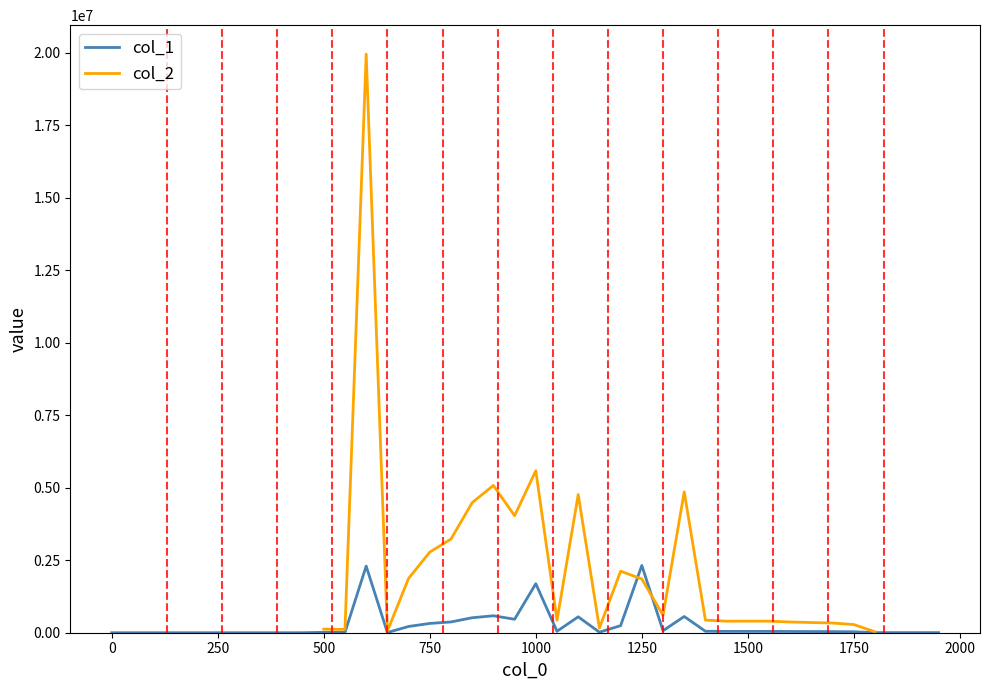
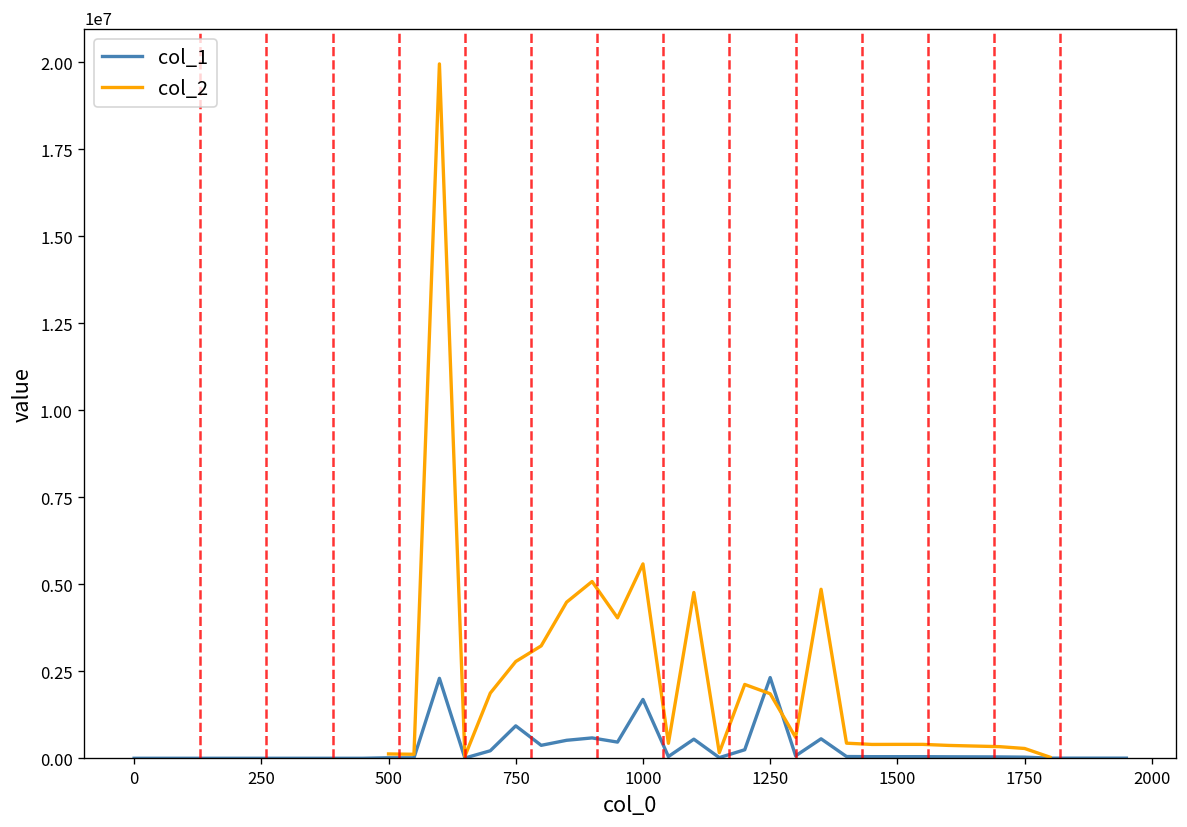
col_1, 750: 300000 -> 900000
